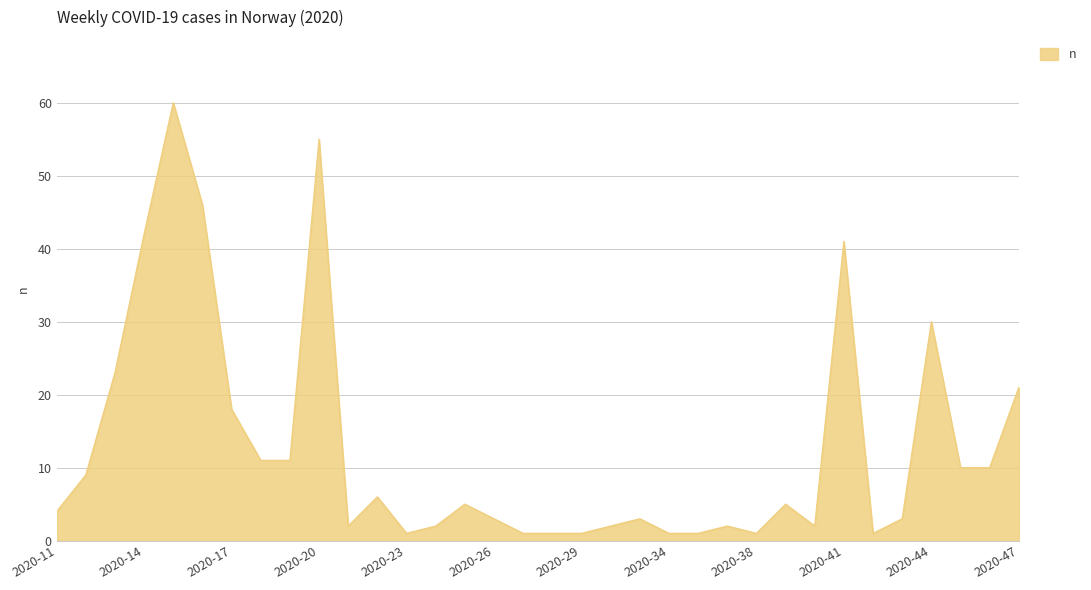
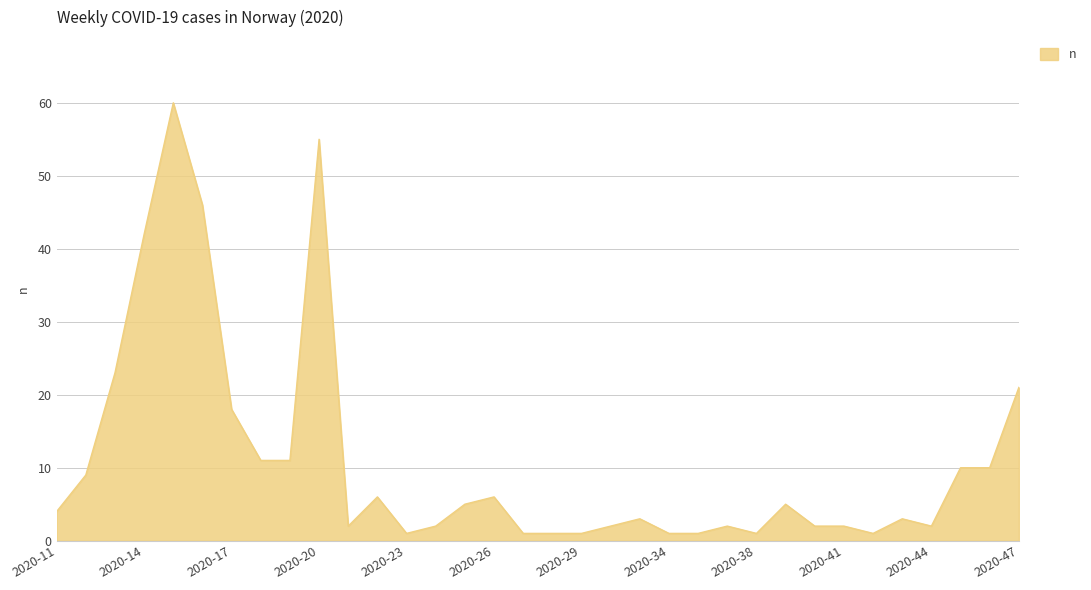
2020-26: 3 -> 6
2020-41: 41 -> 2
2020-44: 30 -> 2
